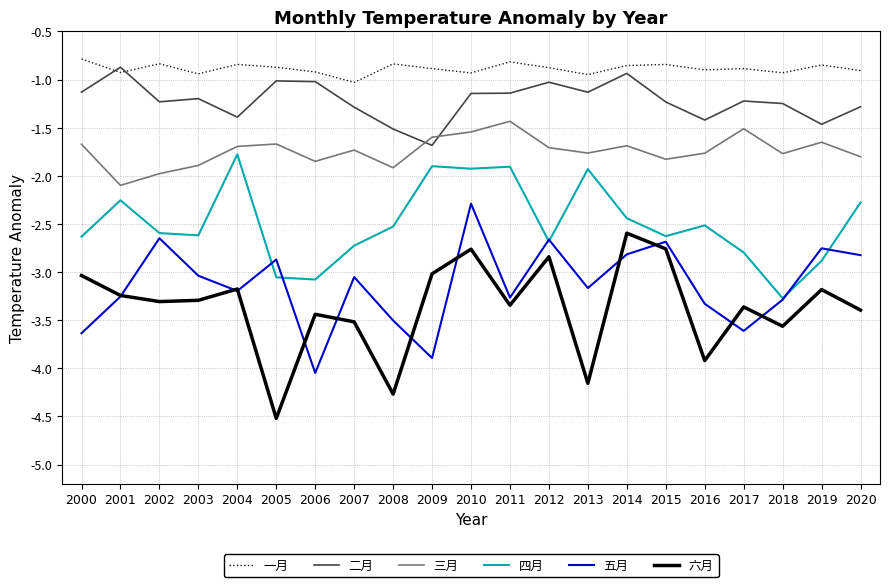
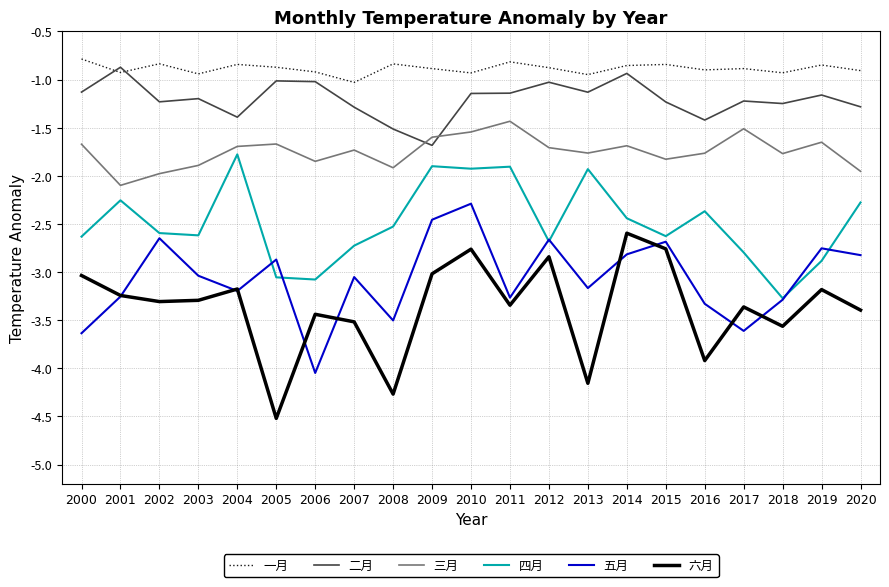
五月, 2009: -3.9 -> -2.5
四月, 2016: -2.5 -> -2.4
二月, 2019: -1.5 -> -1.2
三月, 2020: -1.8 -> -2.0
